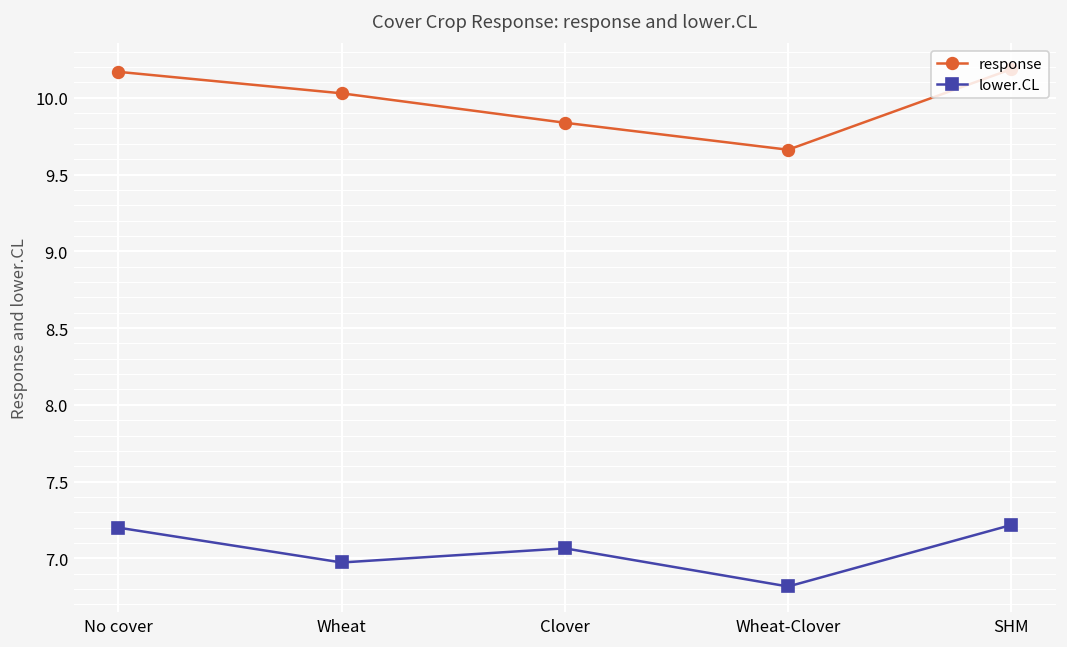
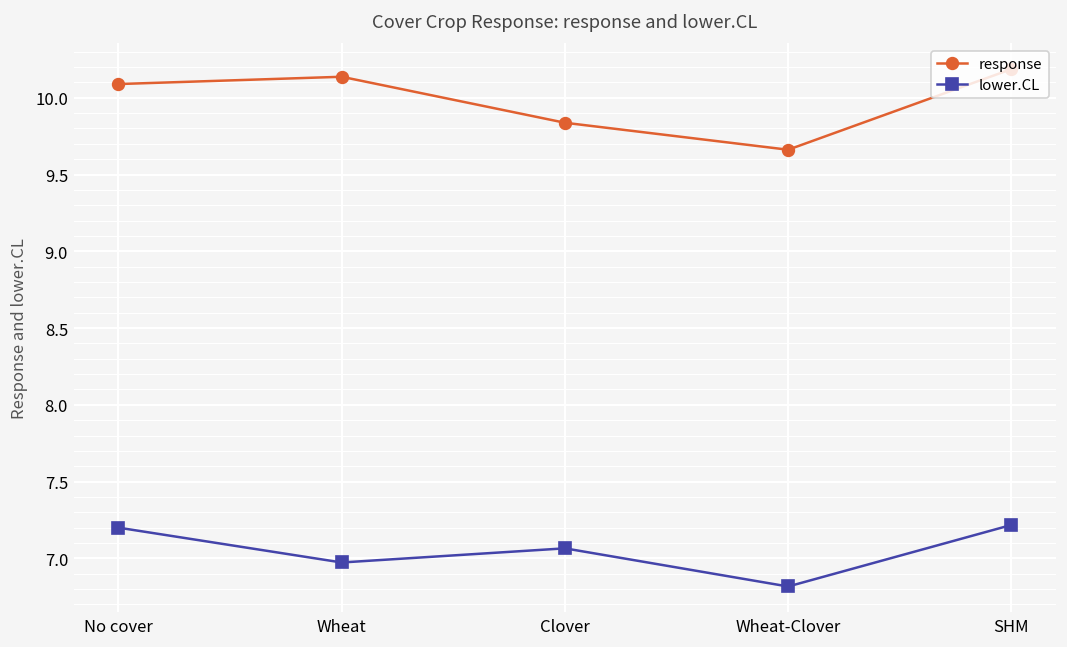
response, No cover: 10.17 -> 10.09
response, Wheat: 10.03 -> 10.14
